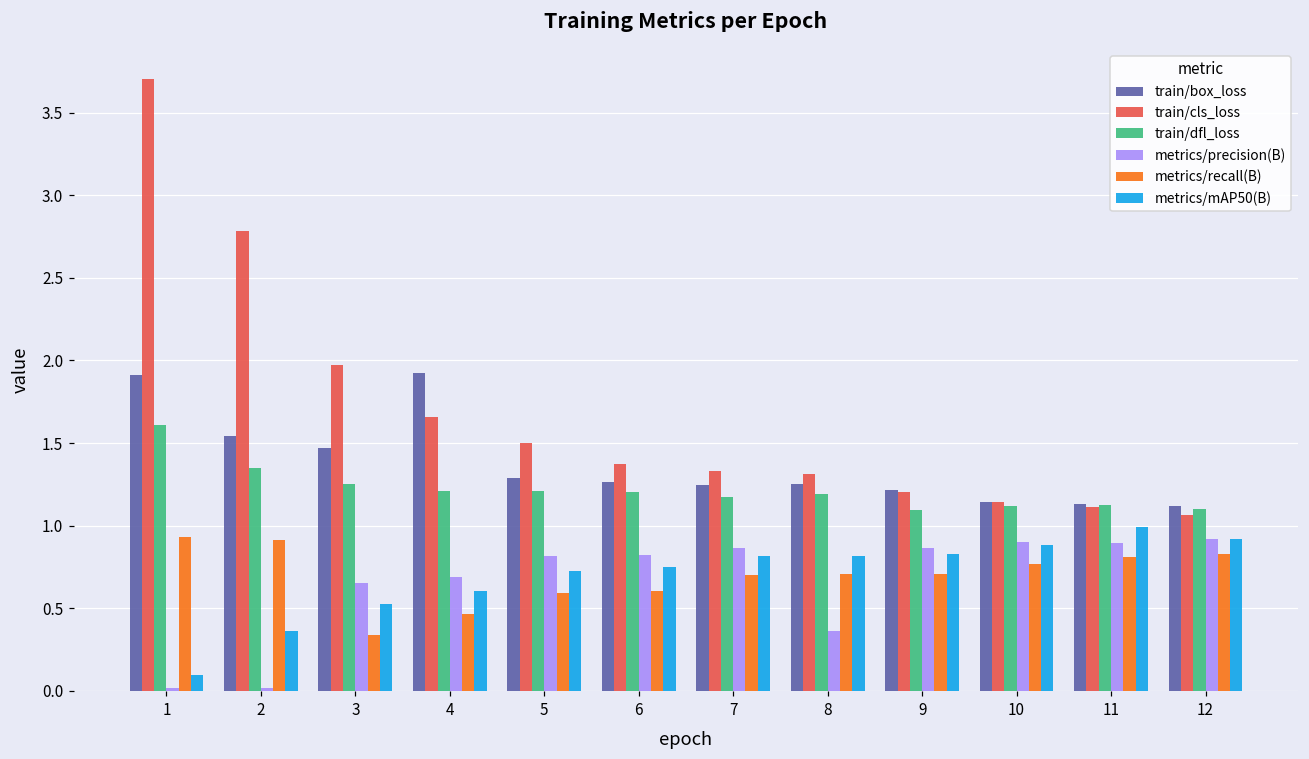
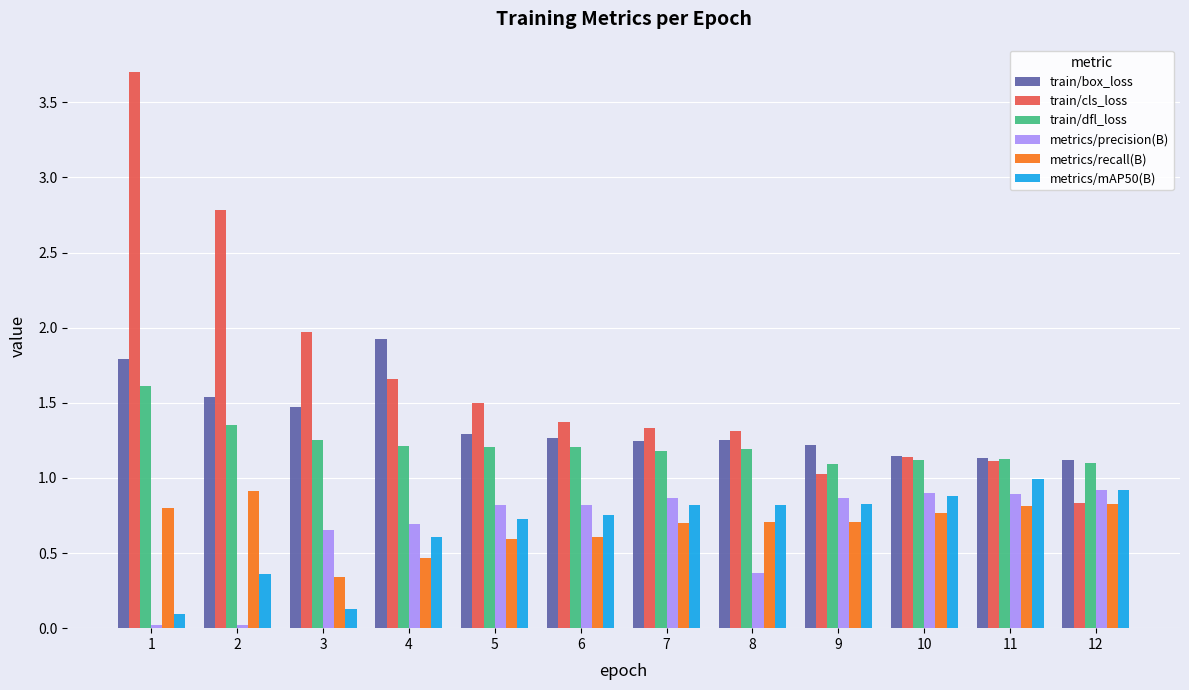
train/box_loss, 1: 1.91 -> 1.79
metrics/recall(B), 1: 0.93 -> 0.80
metrics/mAP50(B), 3: 0.52 -> 0.13
train/cls_loss, 9: 1.21 -> 1.03
train/cls_loss, 12: 1.06 -> 0.83
